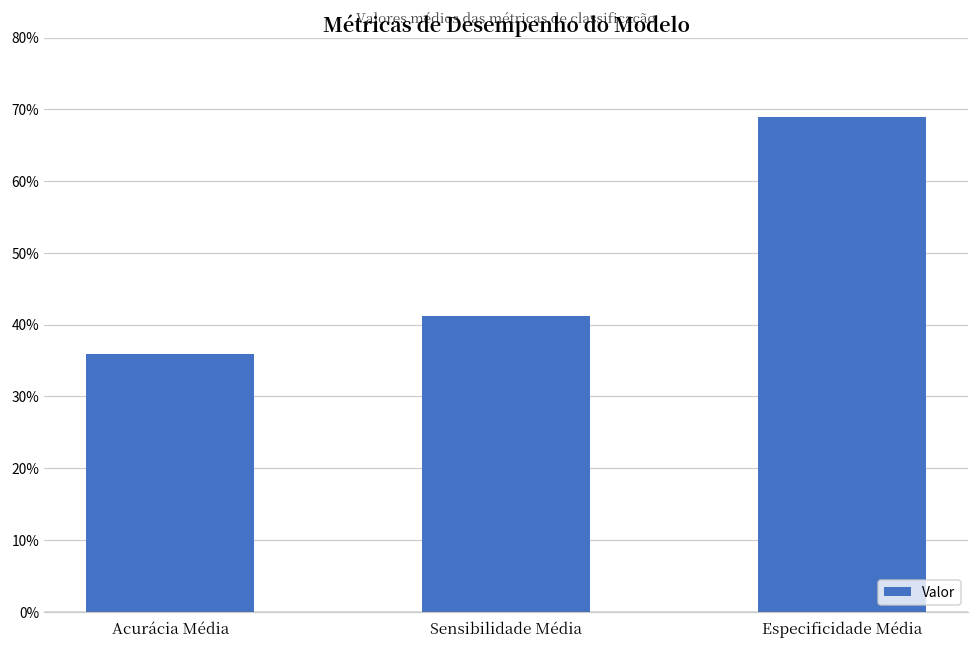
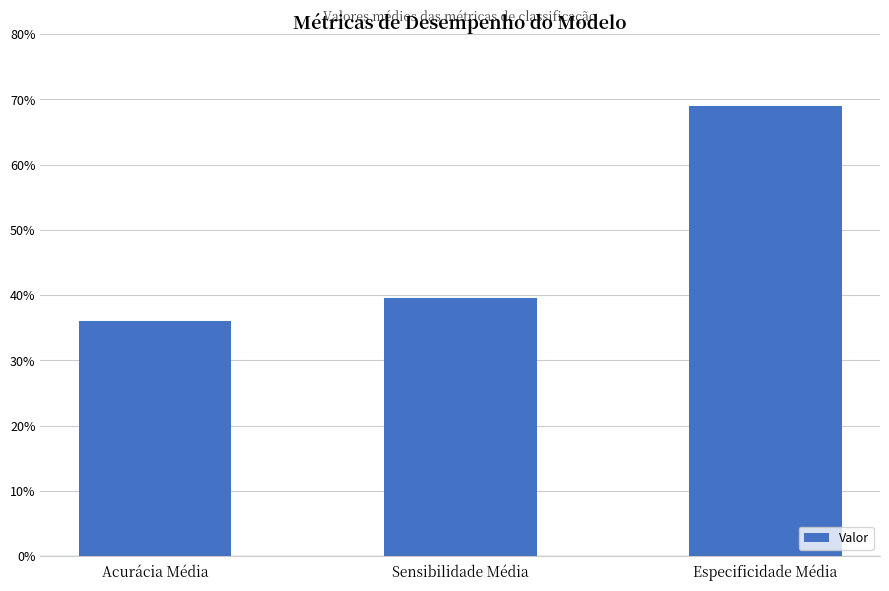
Sensibilidade Média: 41% -> 40%
